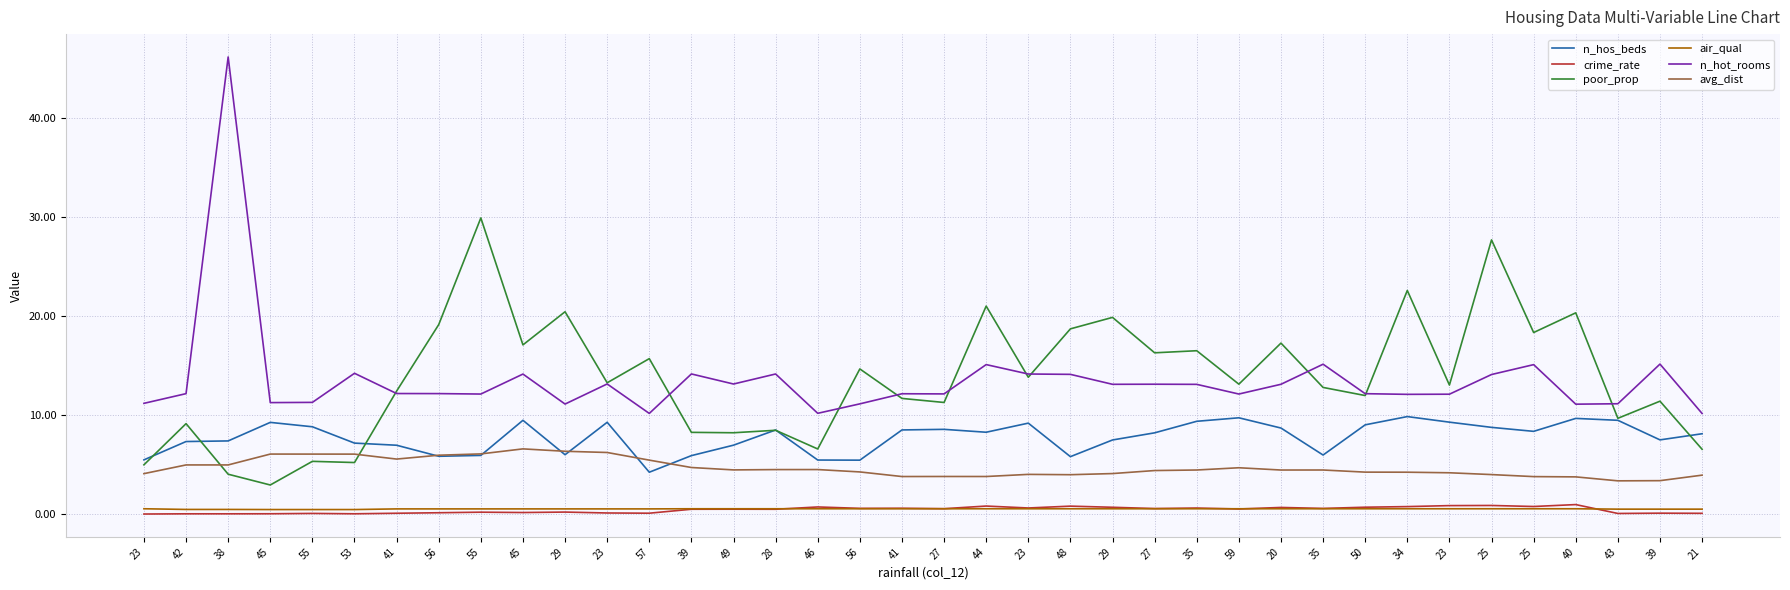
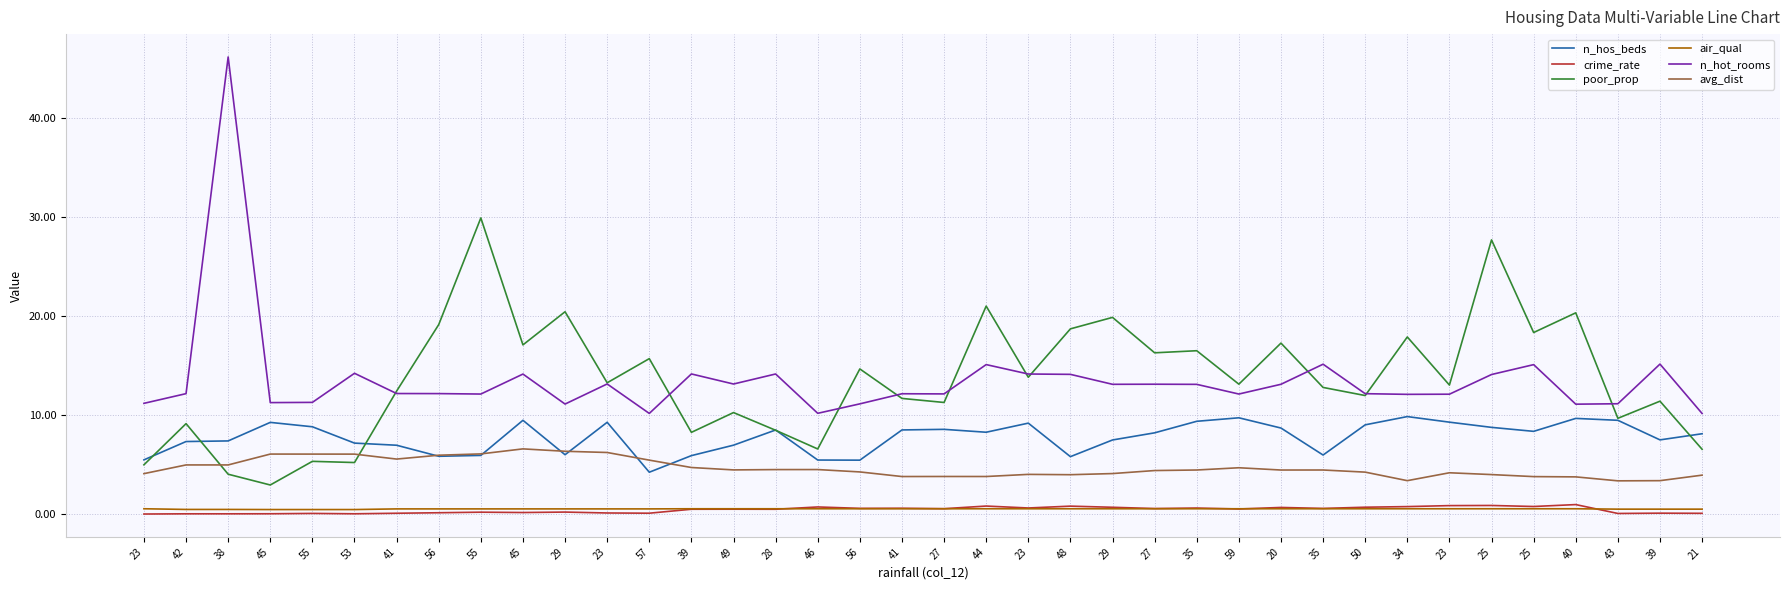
poor_prop, 49: 8 -> 10
poor_prop, 34: 23 -> 18
avg_dist, 34: 4 -> 3
